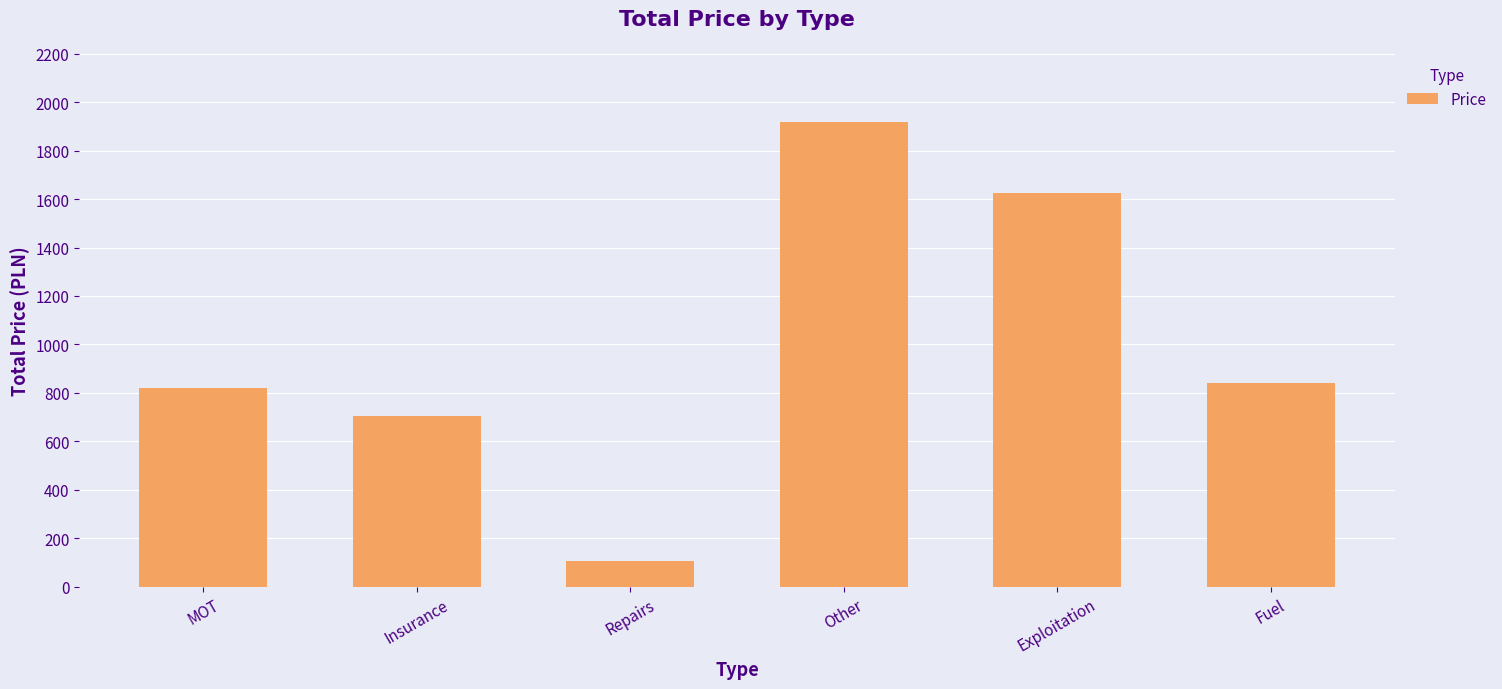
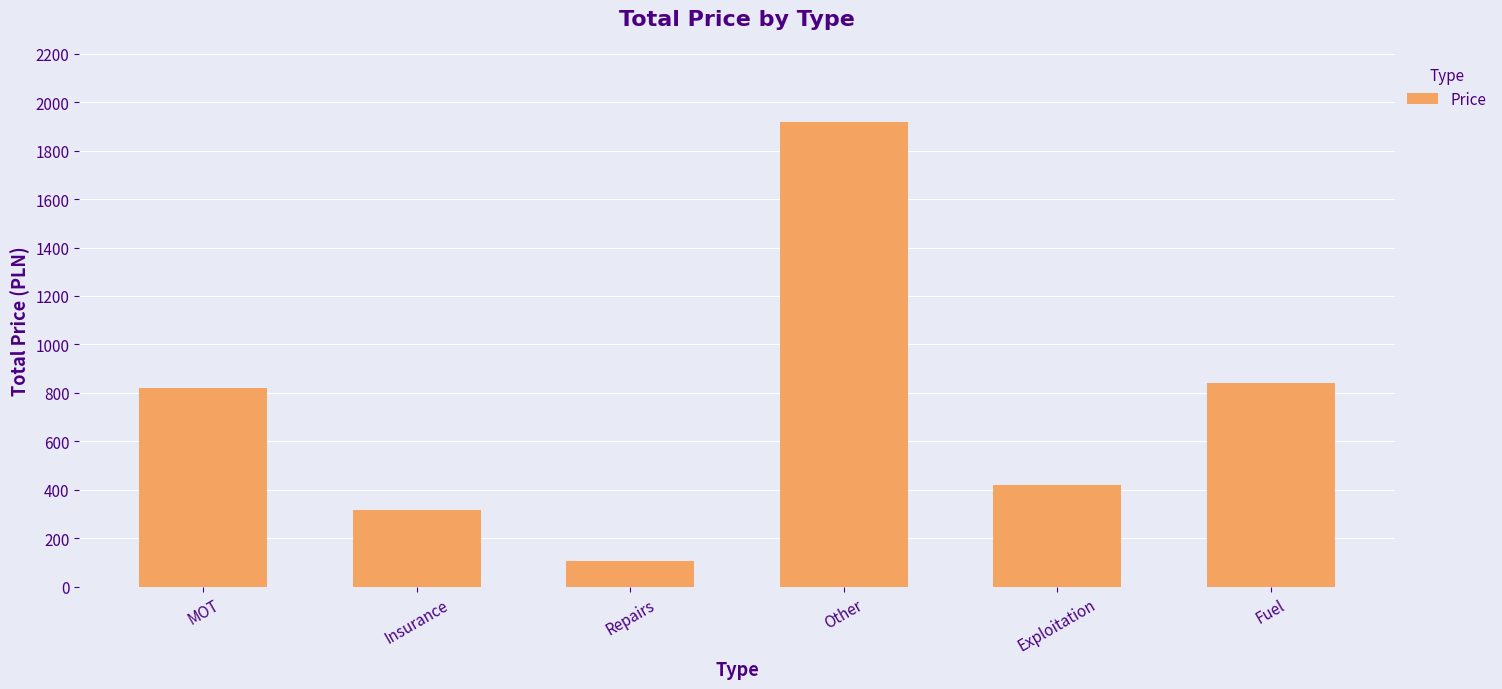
Insurance: 710 -> 320
Exploitation: 1620 -> 420
